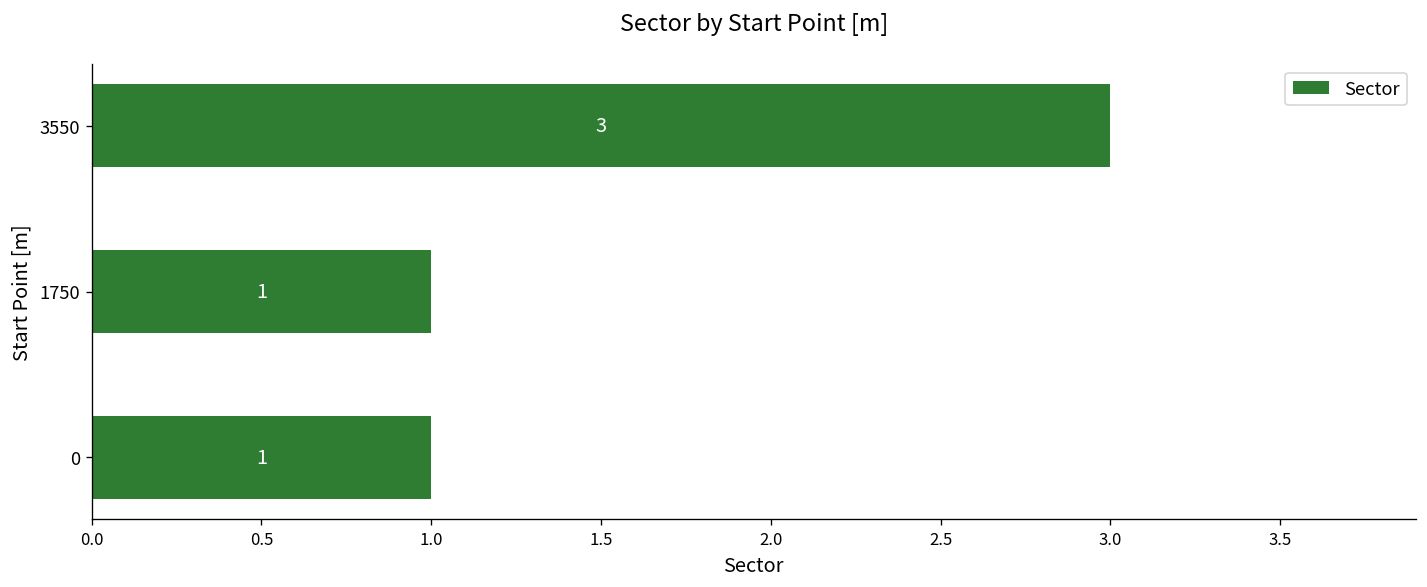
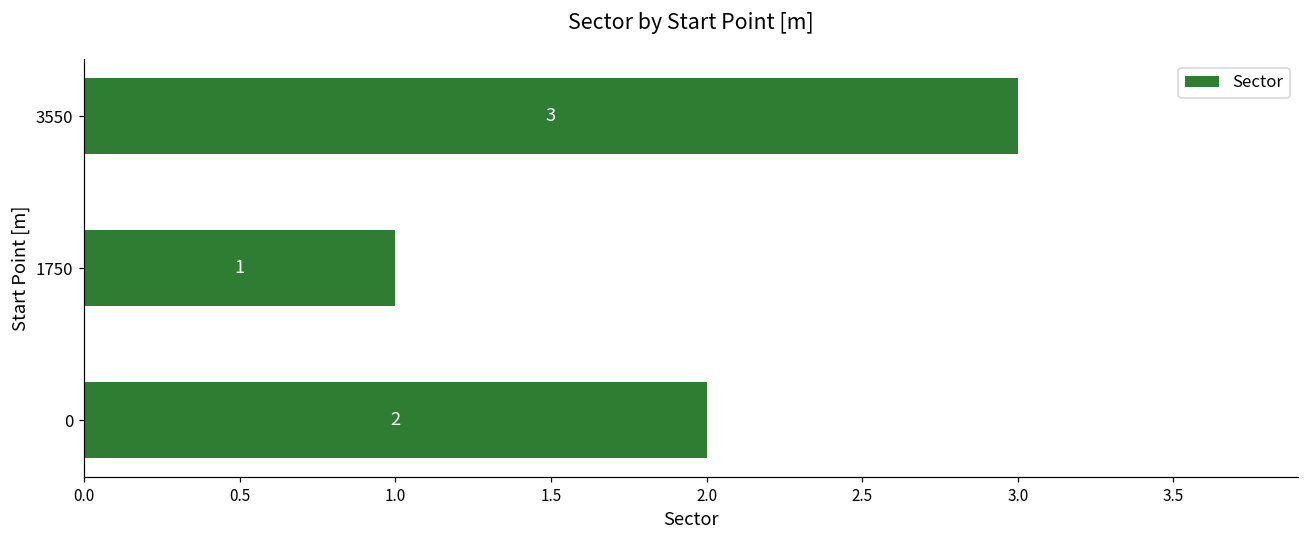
0: 1 -> 2
